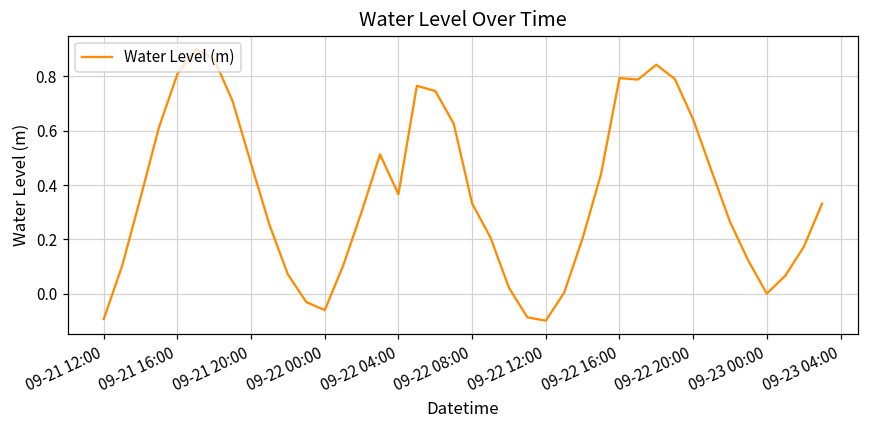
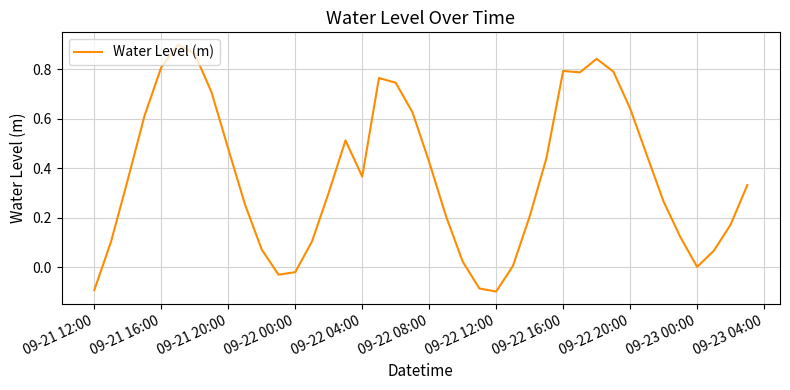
09-22 00:00: -0.06 -> -0.02
09-22 08:00: 0.33 -> 0.42
